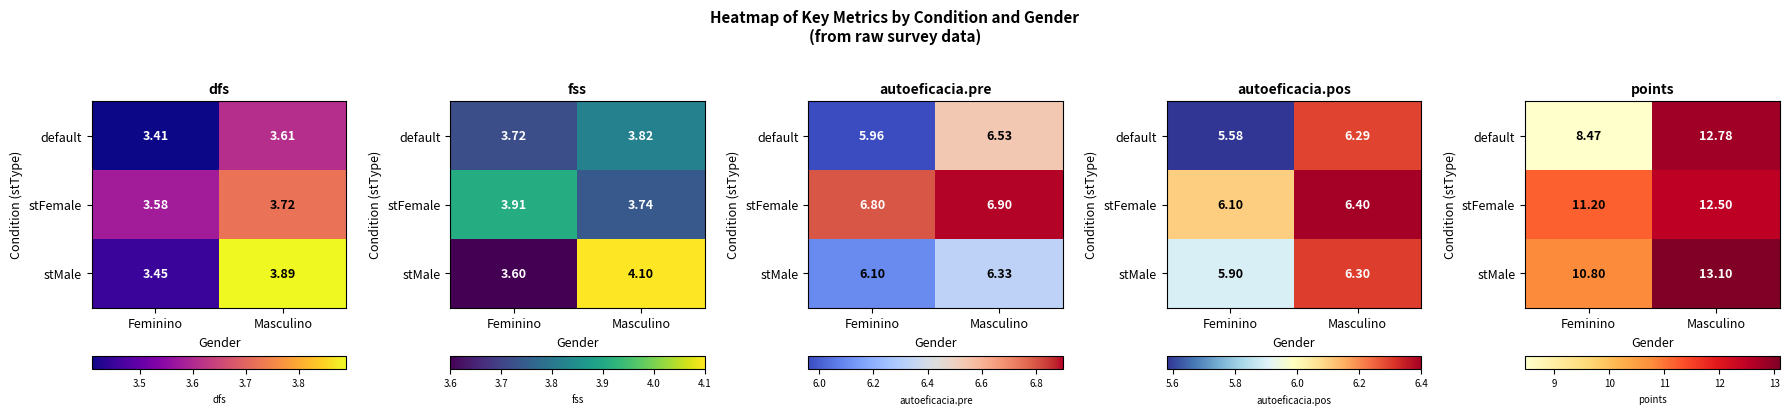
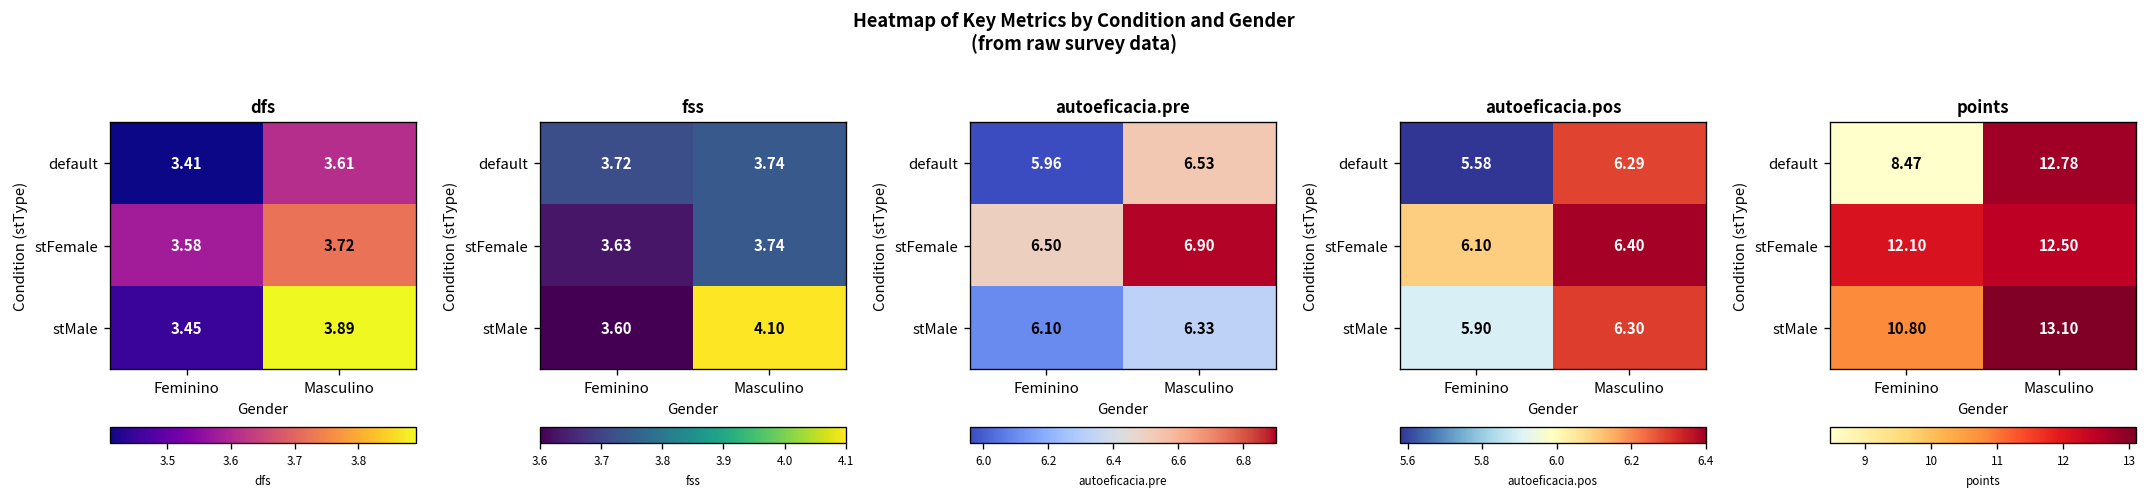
fss, default, Masculino: 3.82 -> 3.74
fss, stFemale, Feminino: 3.91 -> 3.63
autoeficacia.pre, stFemale, Feminino: 6.80 -> 6.50
points, stFemale, Feminino: 11.20 -> 12.10
